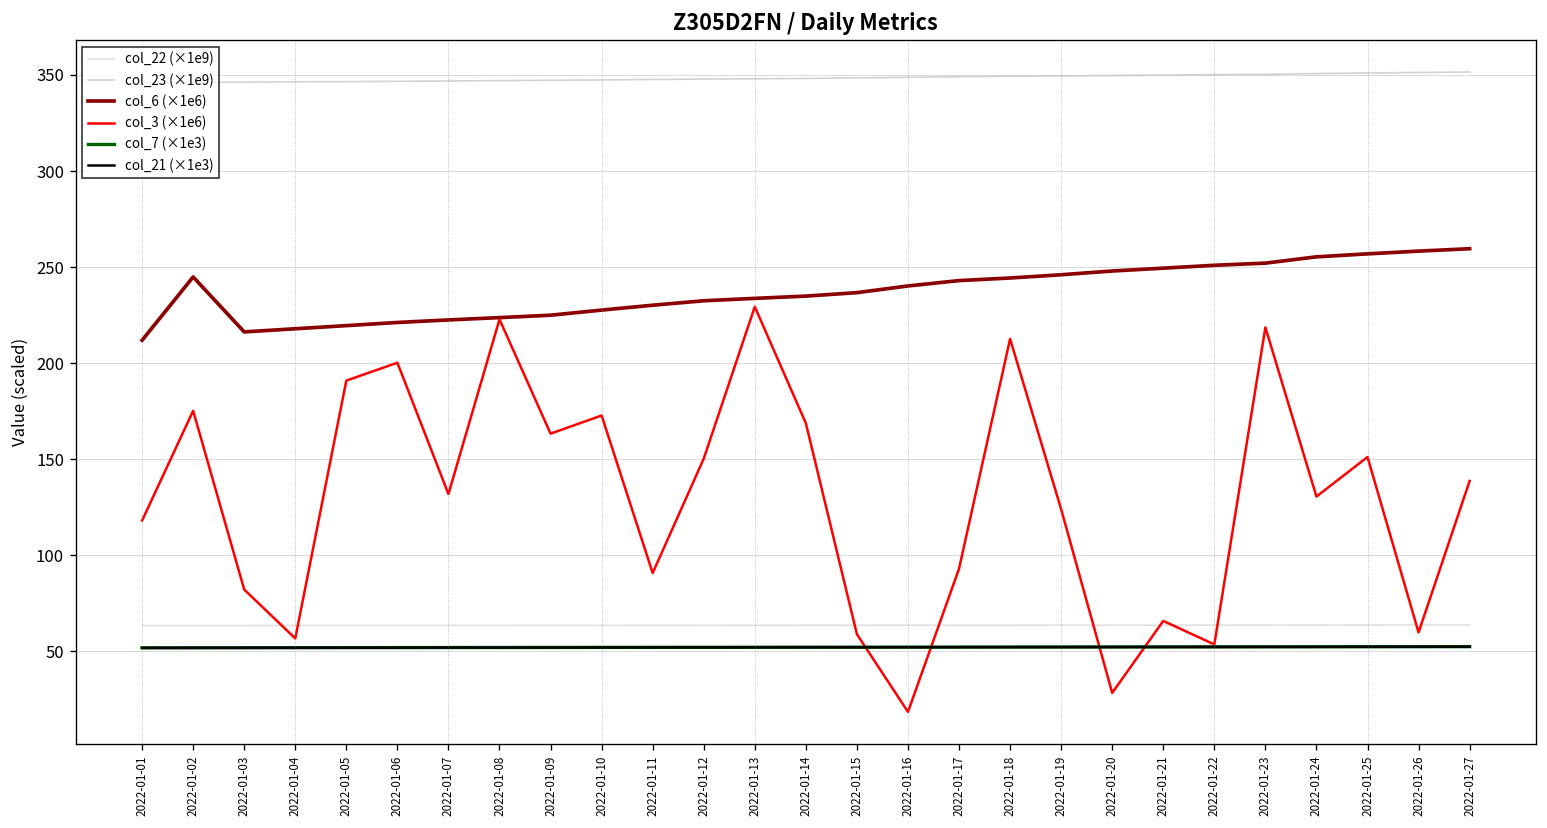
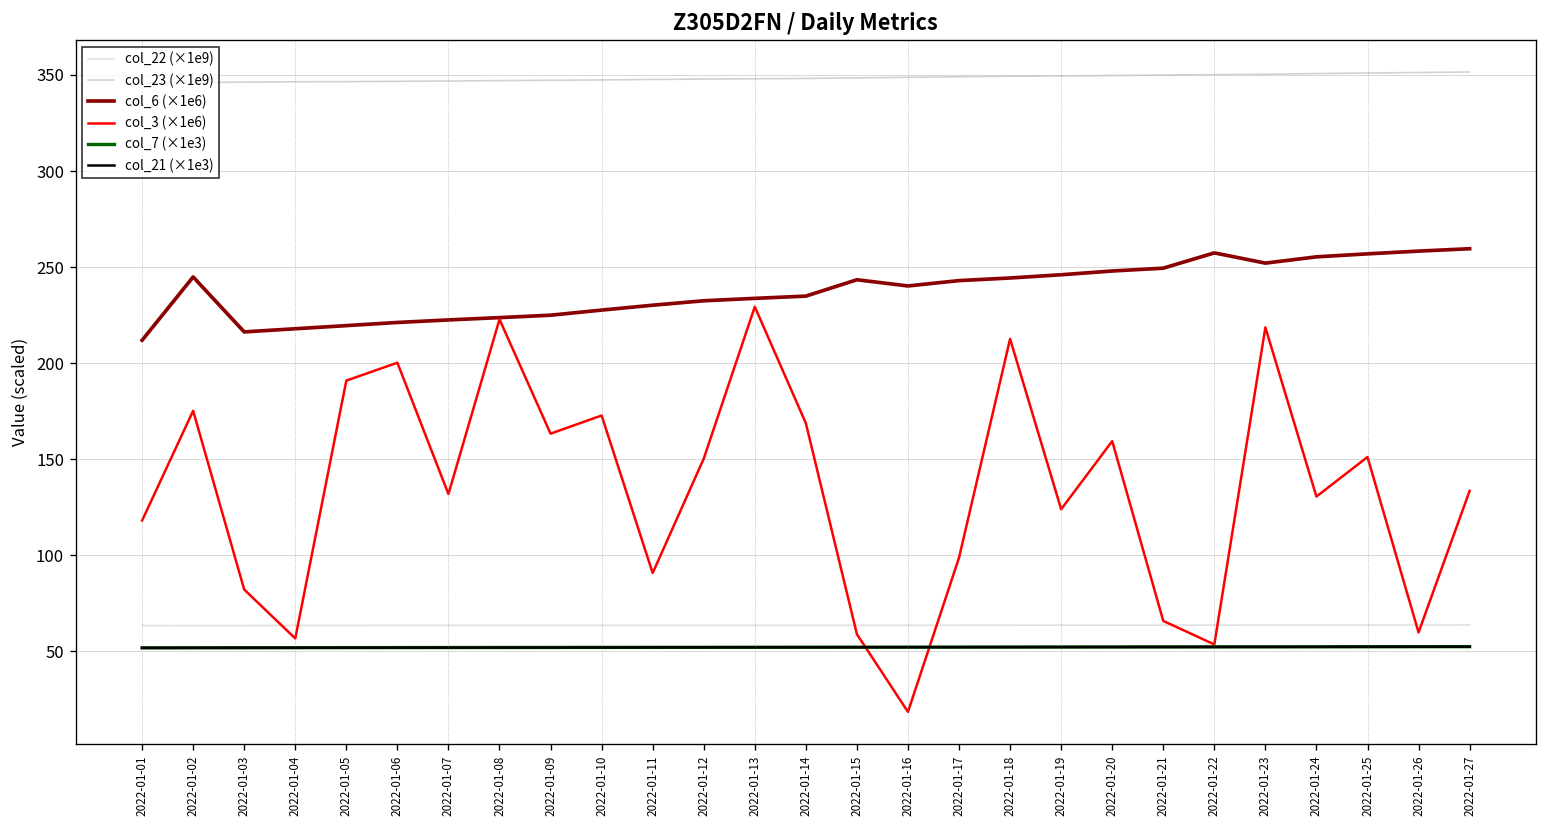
col_6 (×1e6), 2022-01-15: 237 -> 243
col_3 (×1e6), 2022-01-17: 93 -> 99
col_3 (×1e6), 2022-01-20: 28 -> 159
col_6 (×1e6), 2022-01-22: 251 -> 257
col_3 (×1e6), 2022-01-27: 139 -> 133
